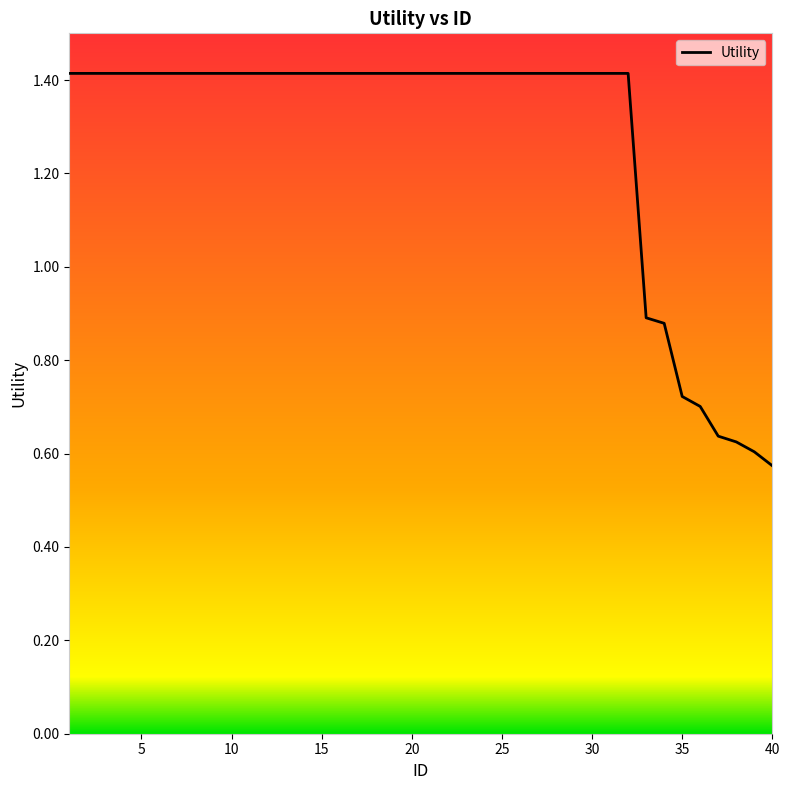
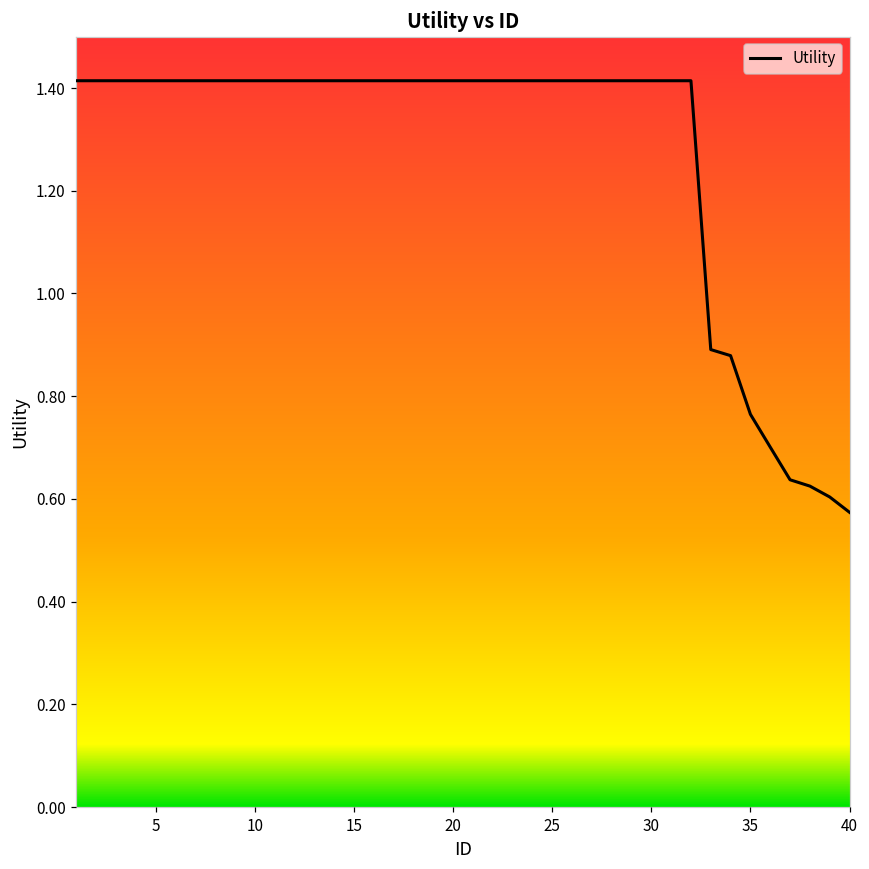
35: 0.72 -> 0.76
